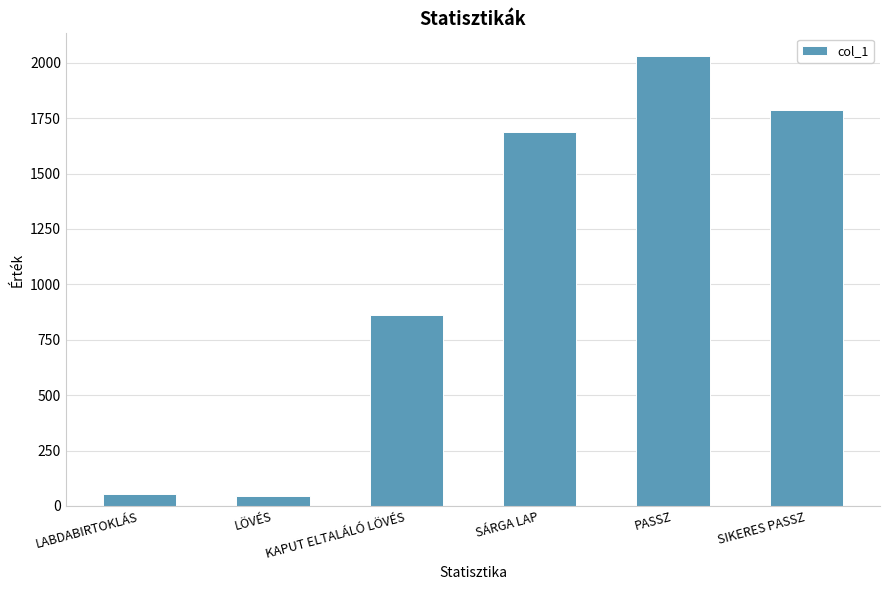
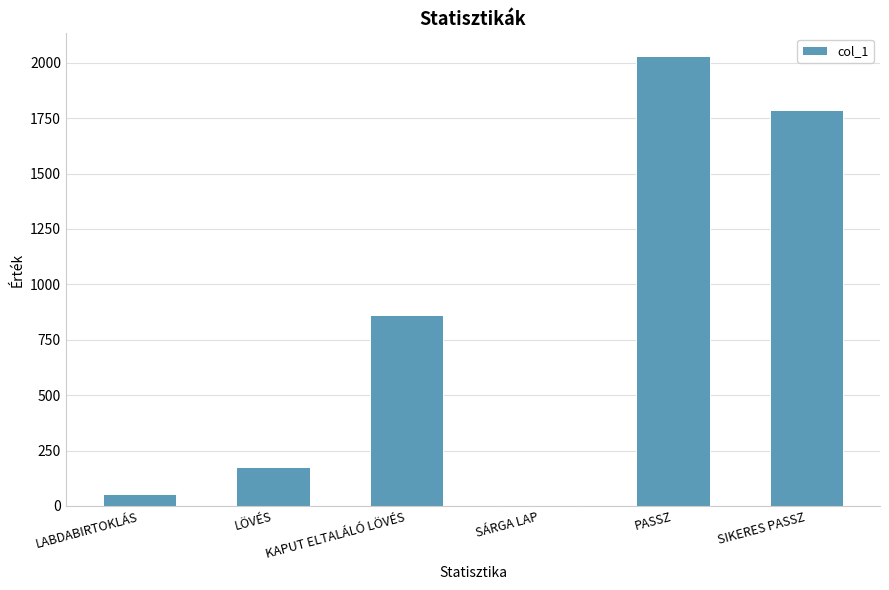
LÖVÉS: 50 -> 180
SÁRGA LAP: 1690 -> 10
